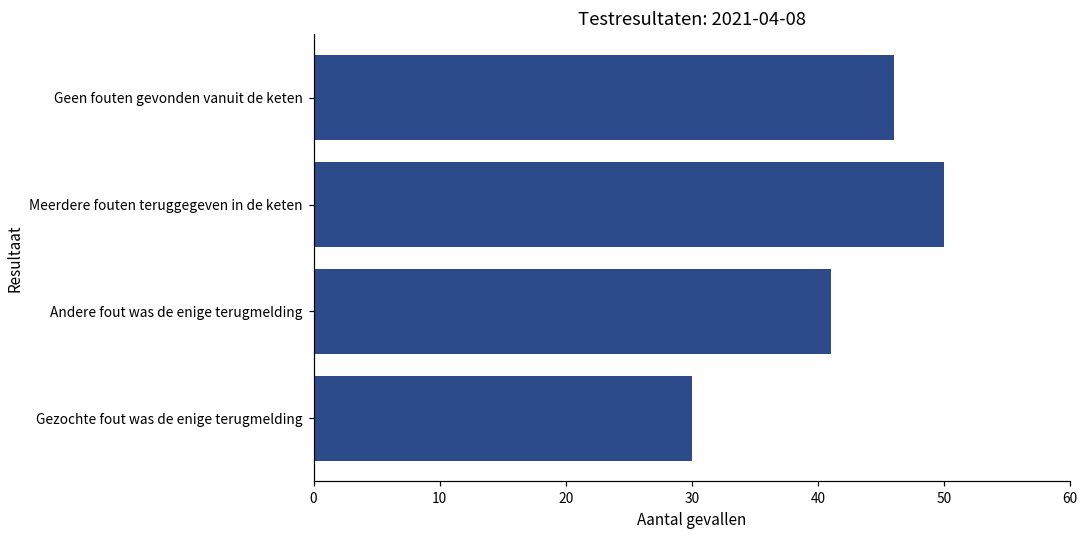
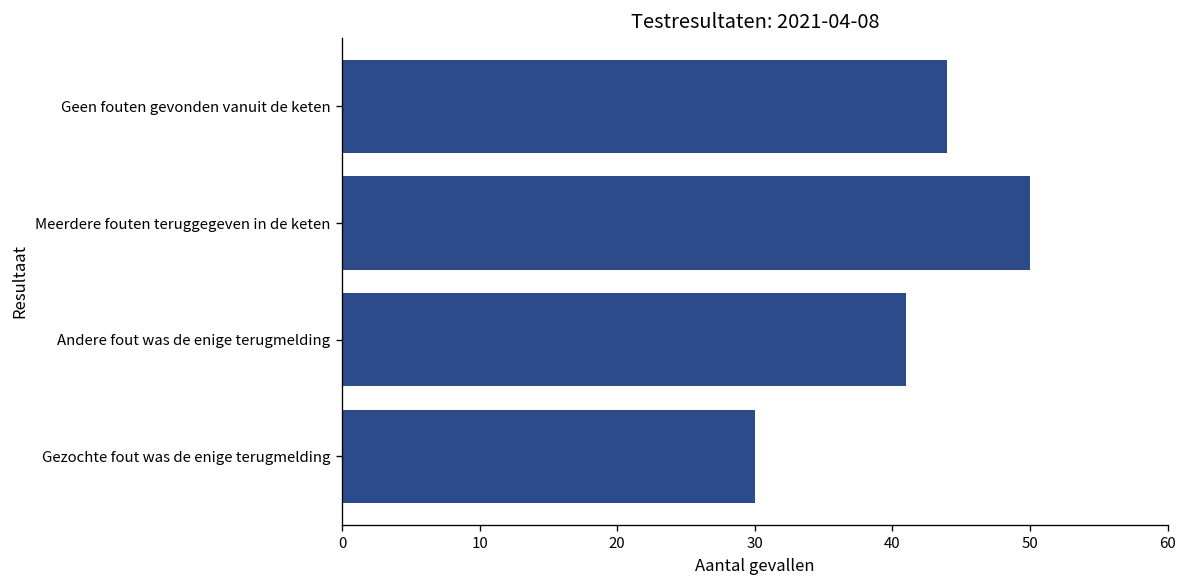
Geen fouten gevonden vanuit de keten: 46 -> 44
